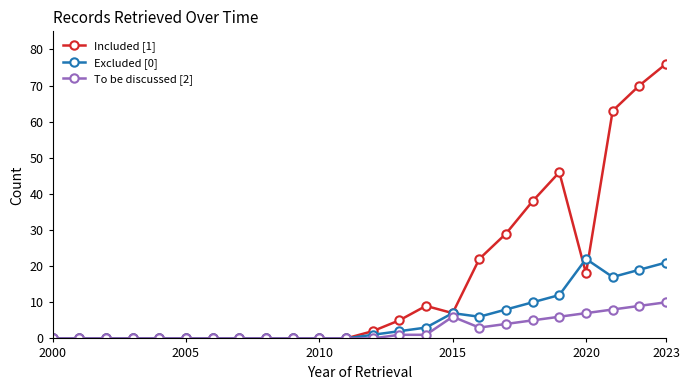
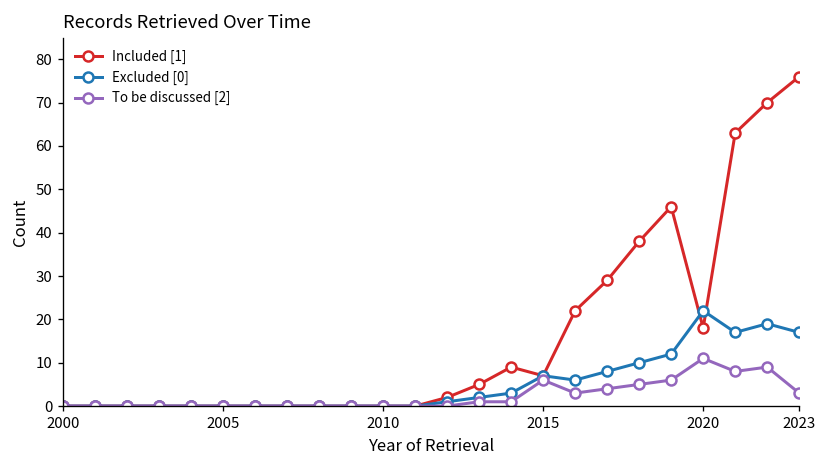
To be discussed [2], 2020: 7 -> 11
Excluded [0], 2023: 21 -> 17
To be discussed [2], 2023: 10 -> 3
